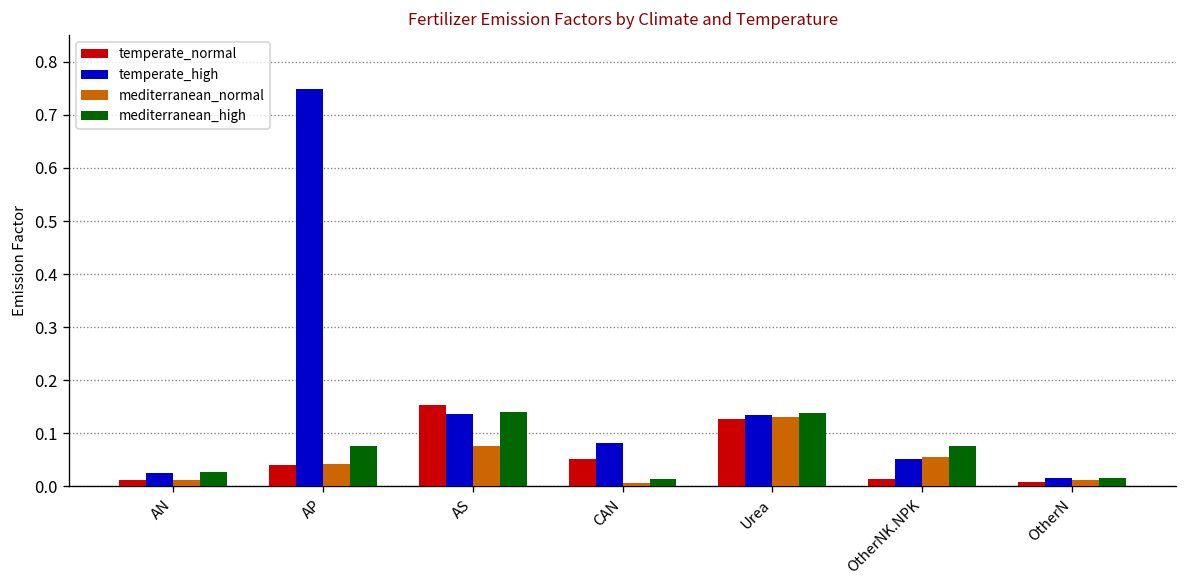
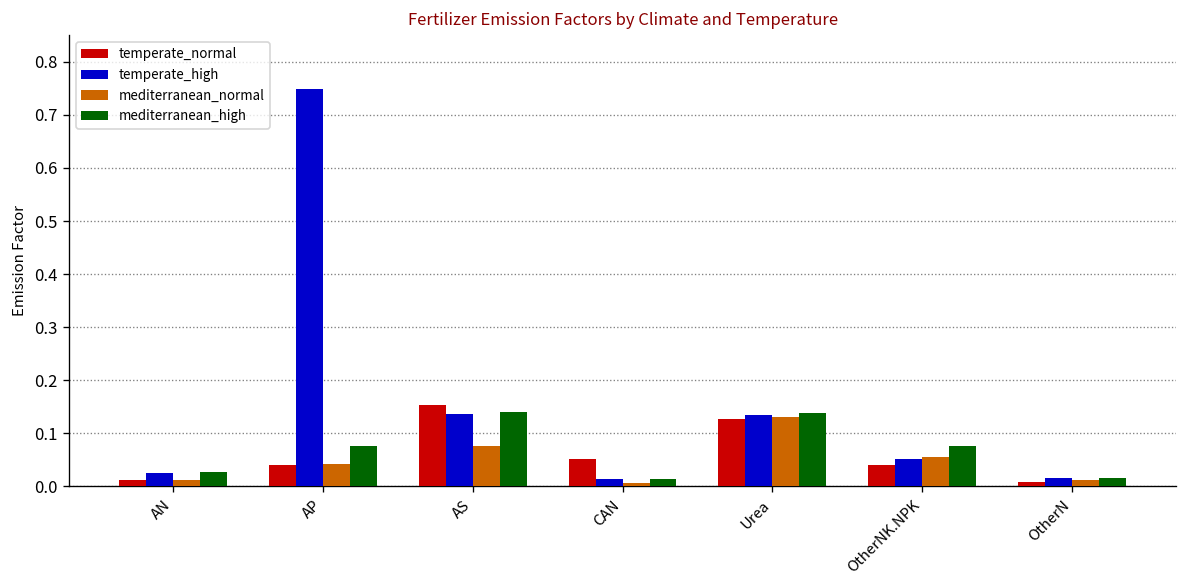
temperate_high, CAN: 0.08 -> 0.01
temperate_normal, OtherNK.NPK: 0.01 -> 0.04
